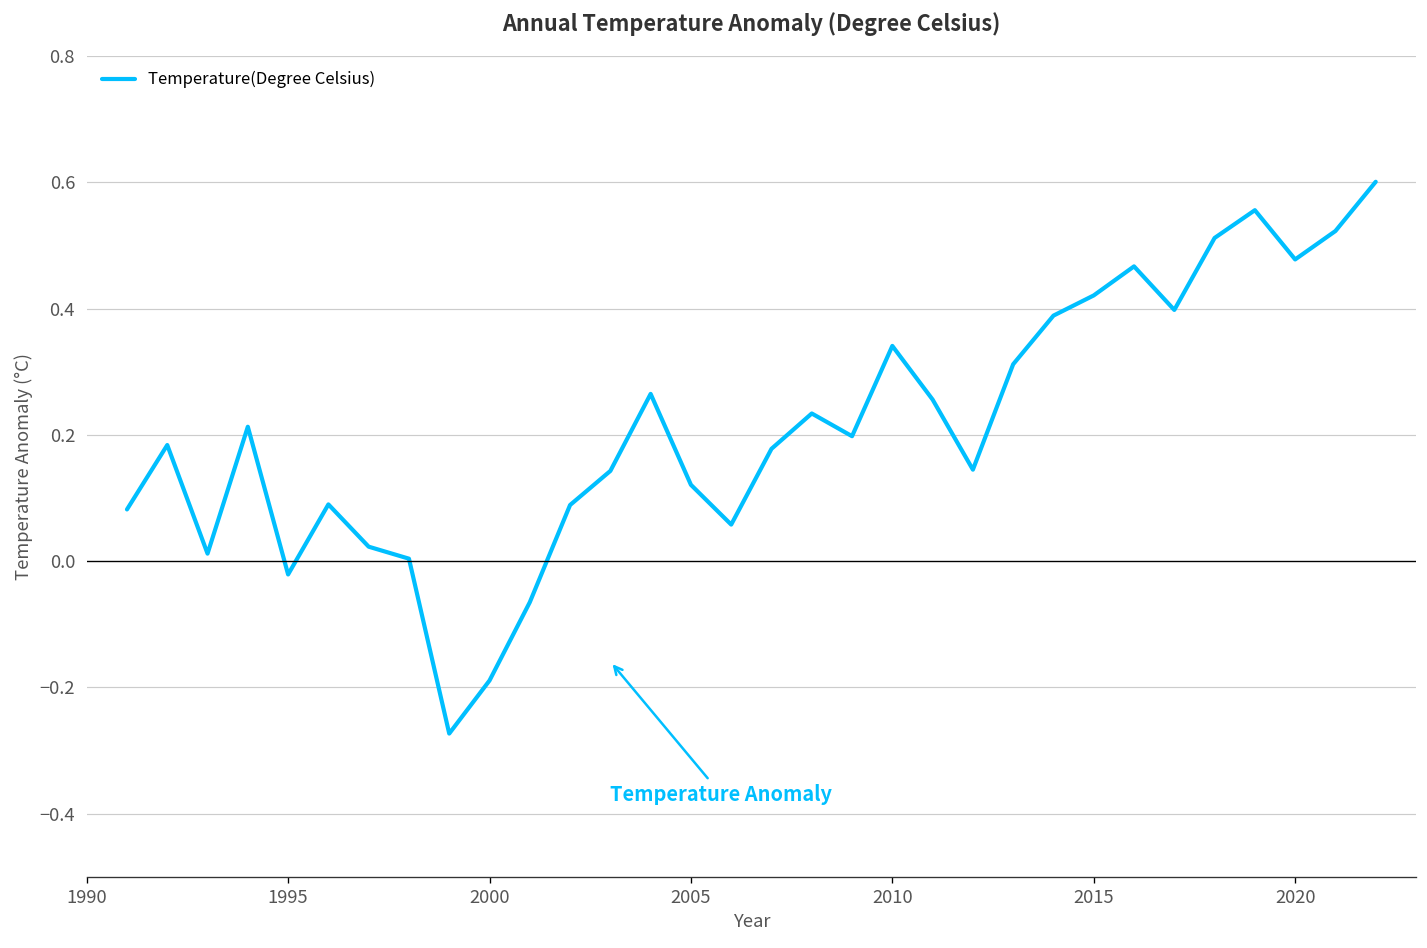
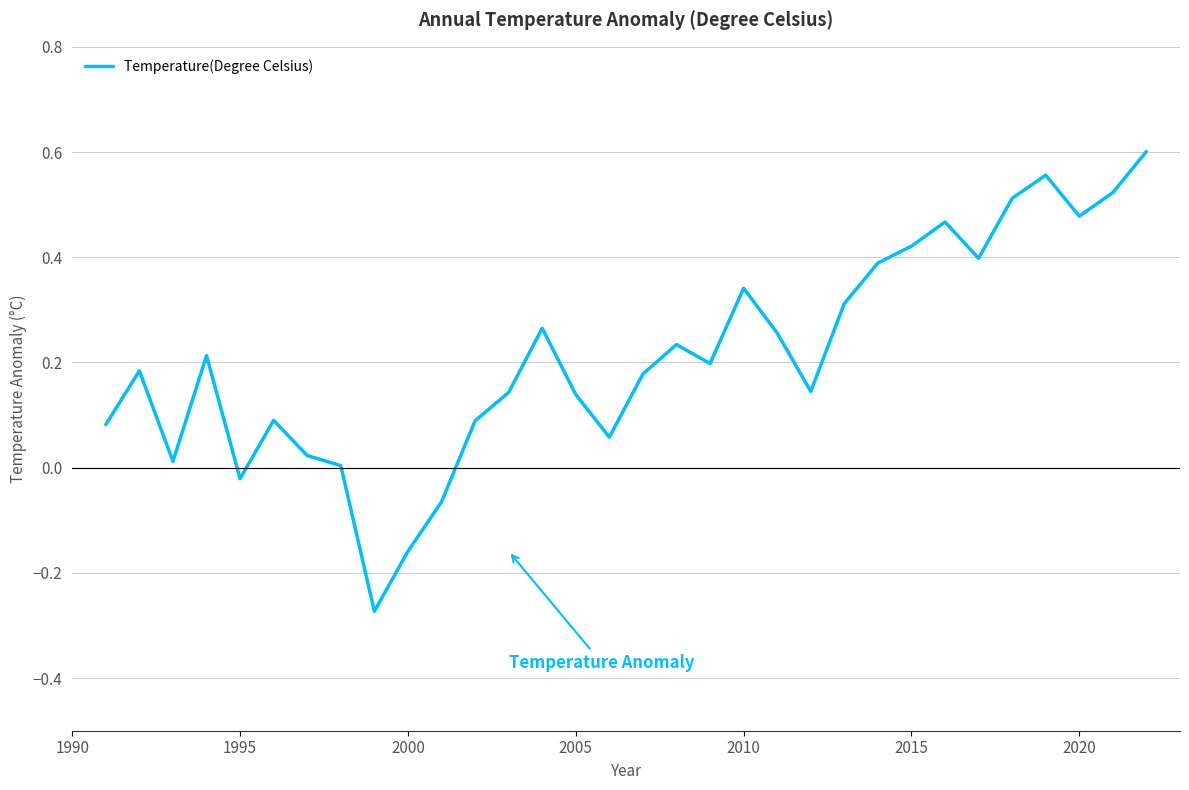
2000: -0.19 -> -0.16
2005: 0.12 -> 0.14
